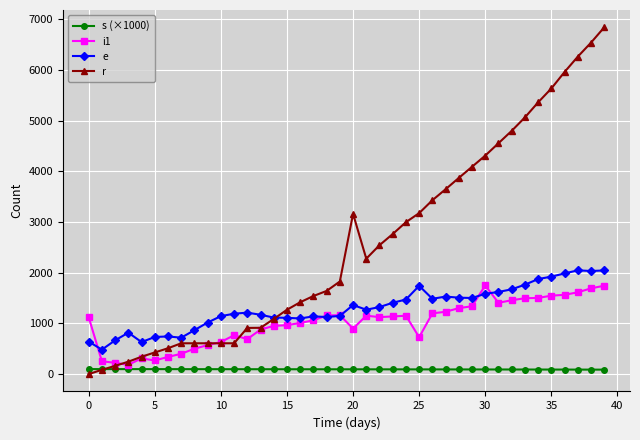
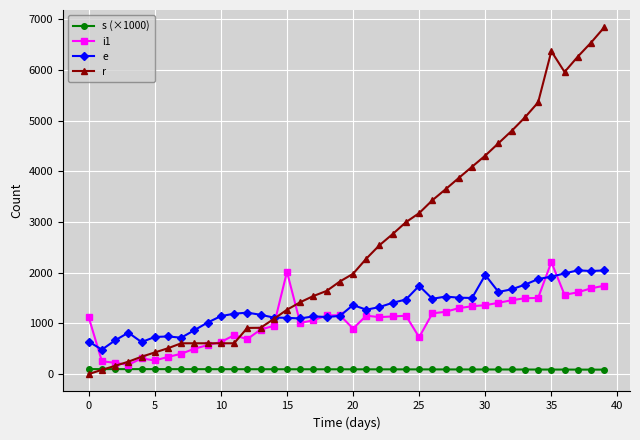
i1, 15: 1000 -> 2000
r, 20: 3200 -> 2000
i1, 30: 1700 -> 1400
e, 30: 1600 -> 2000
i1, 35: 1500 -> 2200
r, 35: 5600 -> 6400
